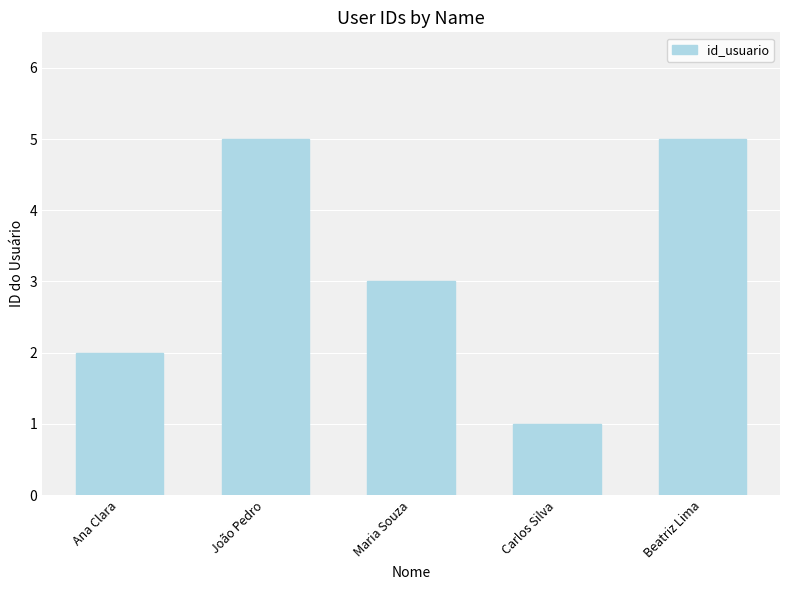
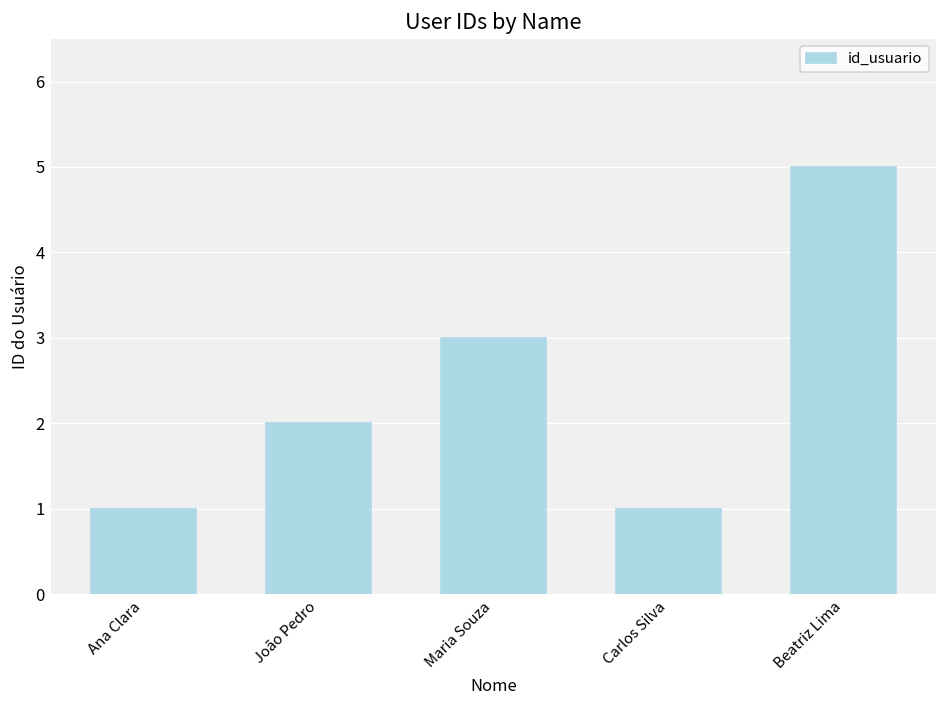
Ana Clara: 2 -> 1
João Pedro: 5 -> 2
